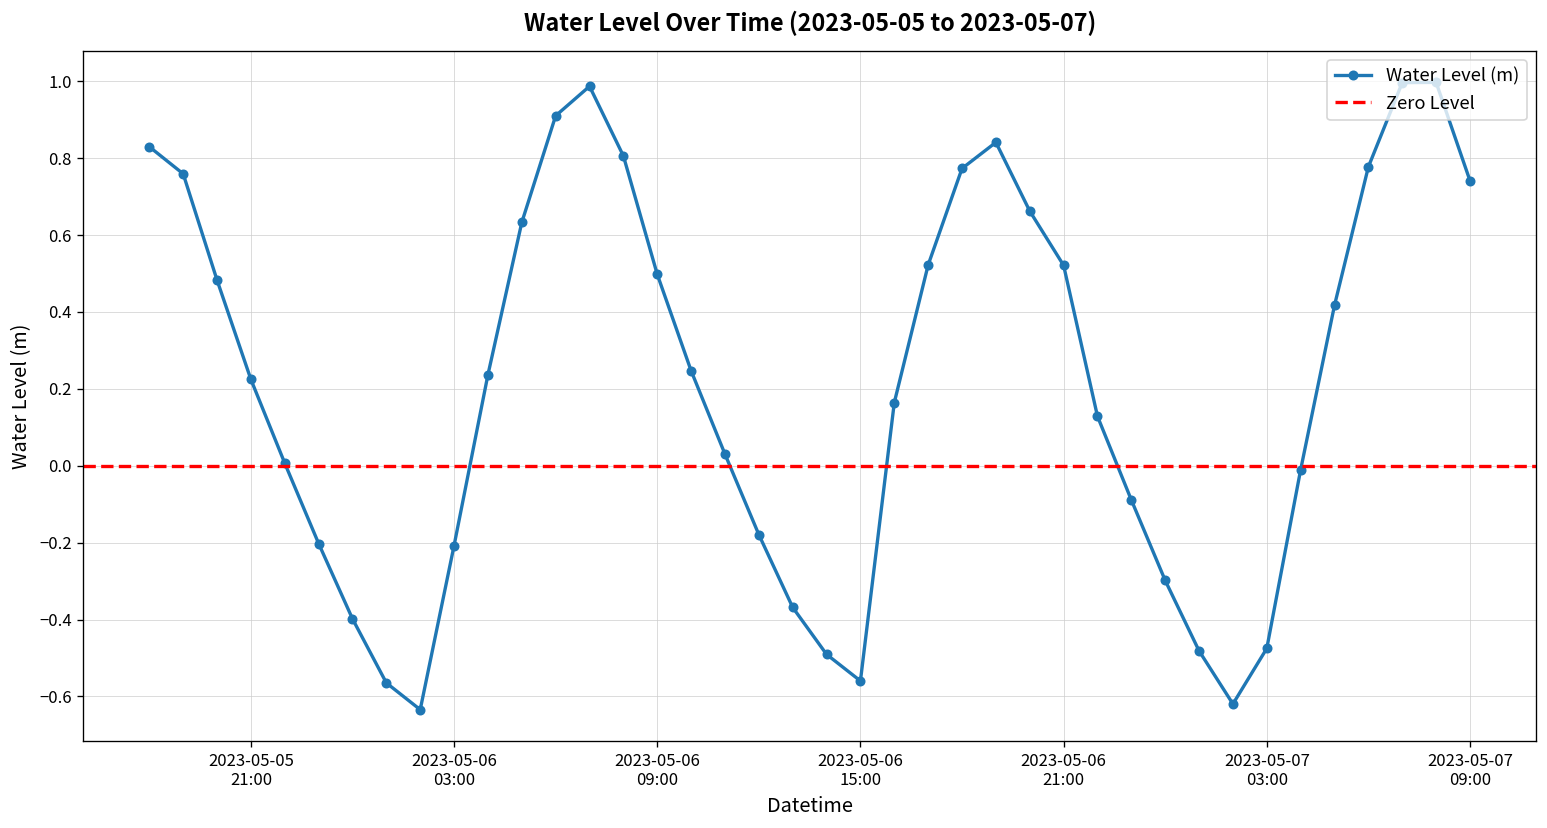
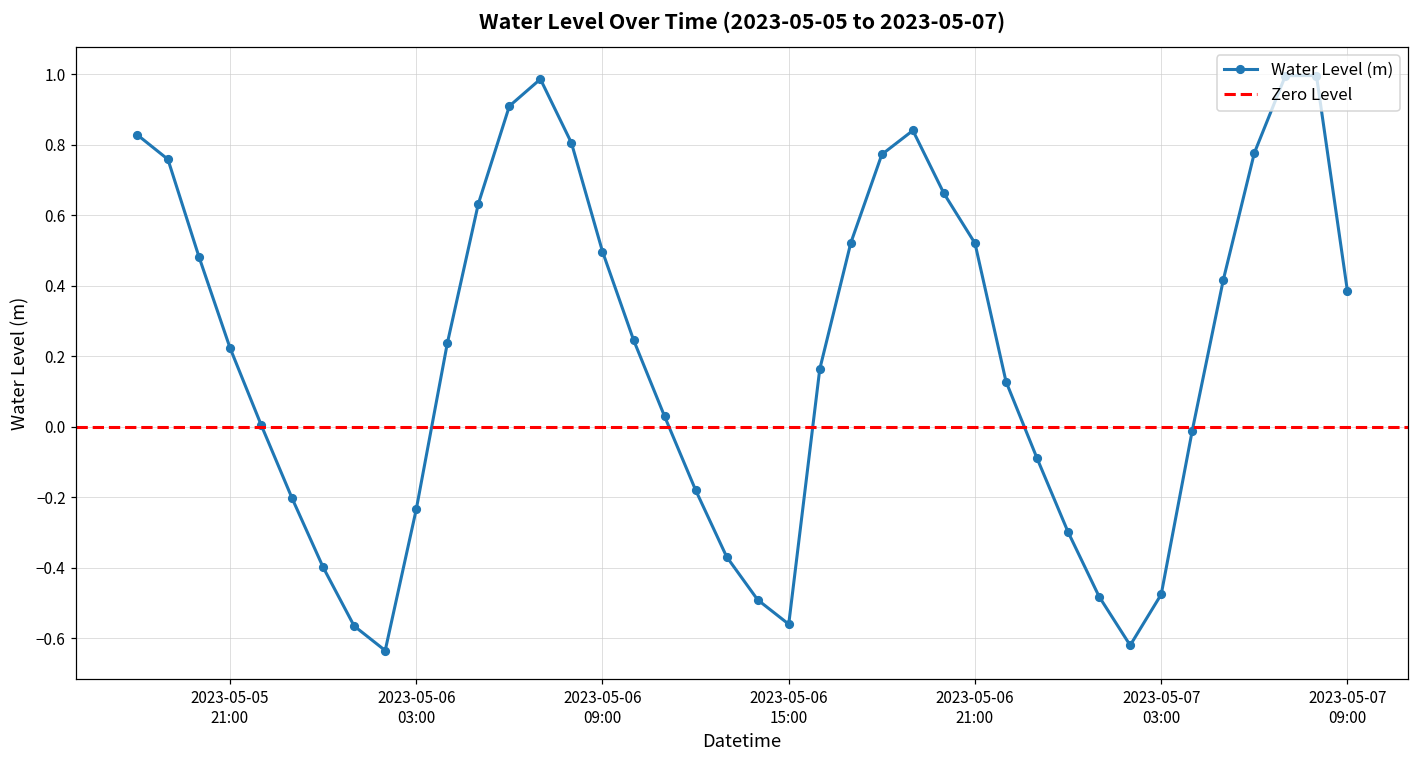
2023-05-06 03:00: -0.21 -> -0.23
2023-05-07 09:00: 0.74 -> 0.38
